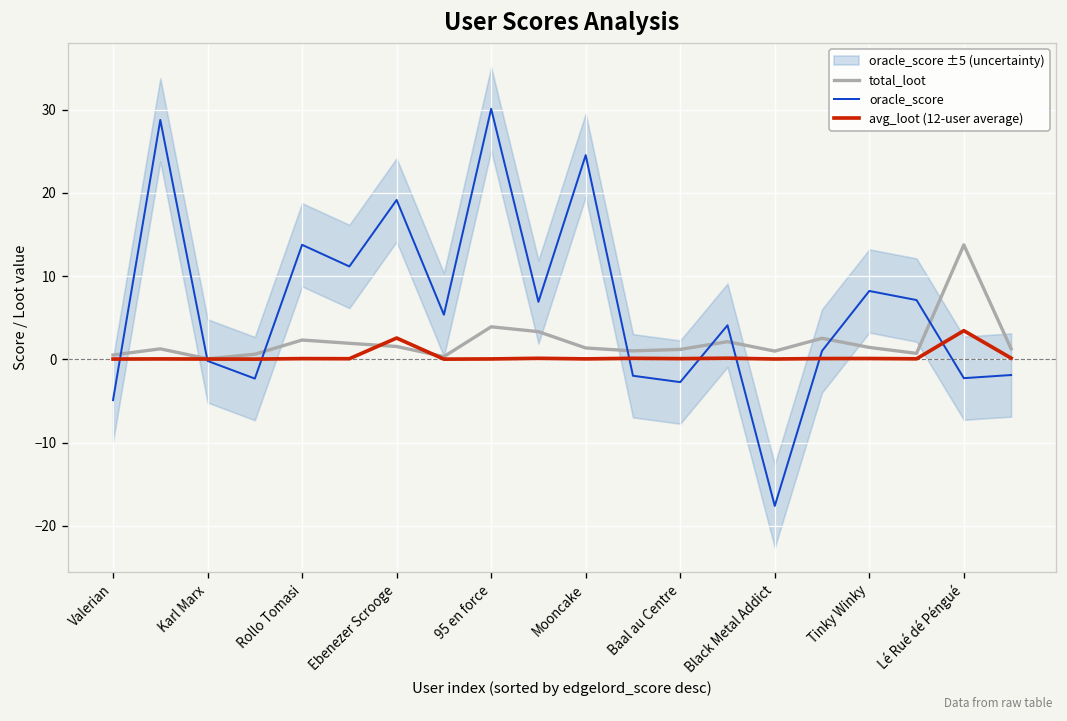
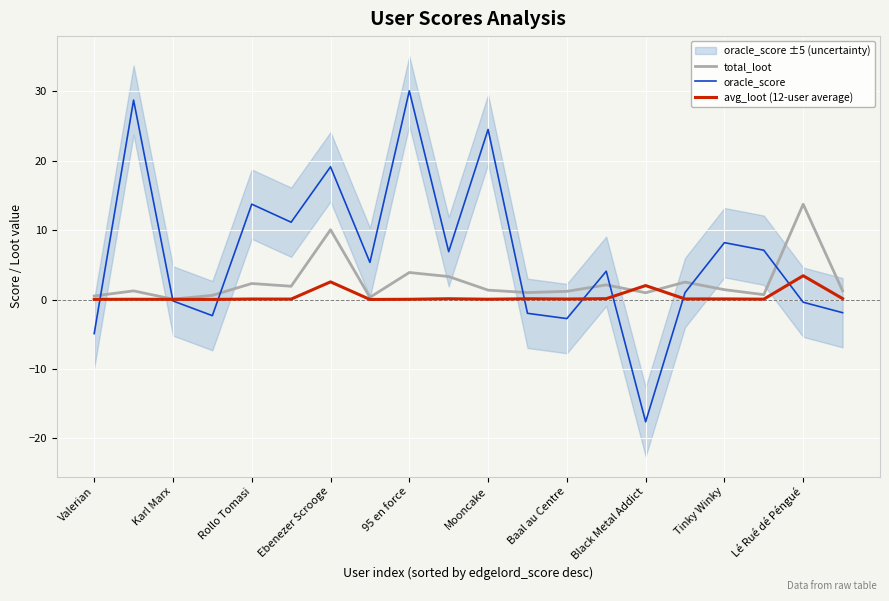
total_loot, Ebenezer Scrooge: 2 -> 10
avg_loot (12-user average), Black Metal Addict: 0 -> 2
oracle_score, Lé Rué dé Péngué: -2 -> 0
